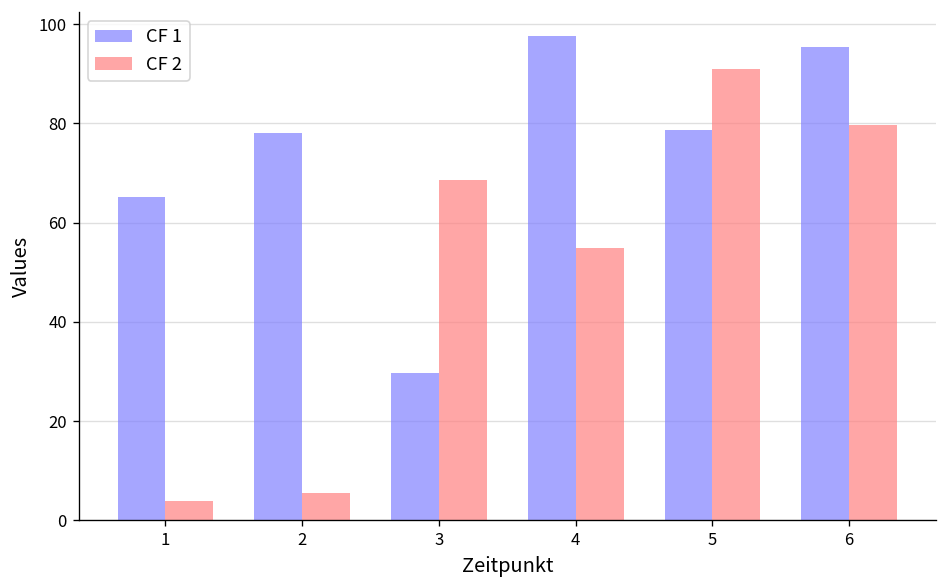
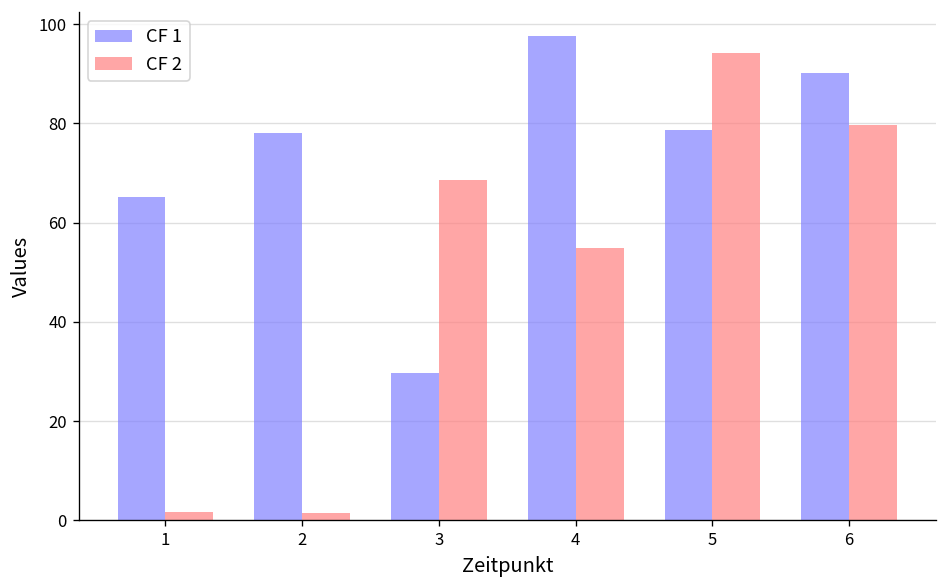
CF 2, 1: 4 -> 2
CF 2, 2: 6 -> 2
CF 2, 5: 91 -> 94
CF 1, 6: 95 -> 90
